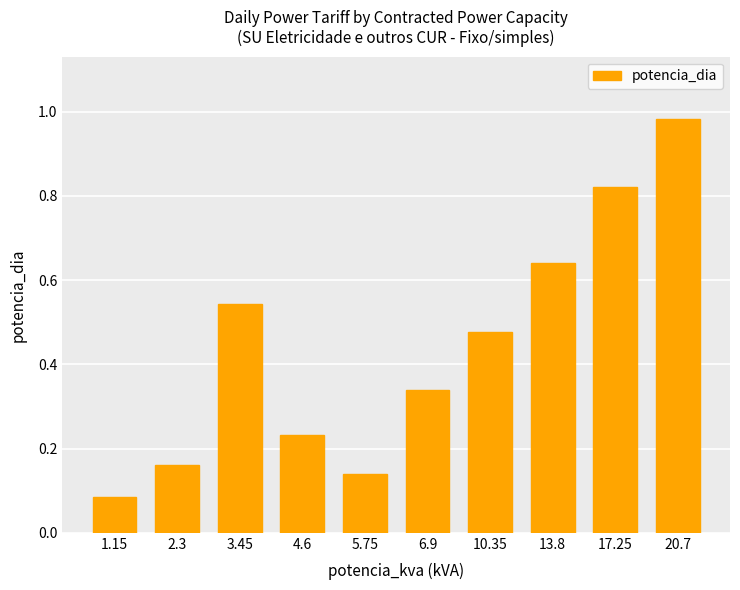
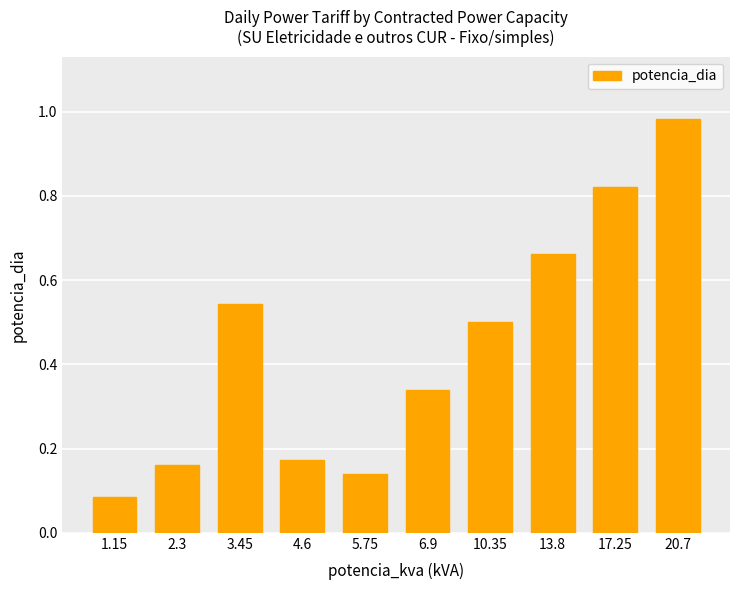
4.6: 0.23 -> 0.17
10.35: 0.48 -> 0.50
13.8: 0.64 -> 0.66
